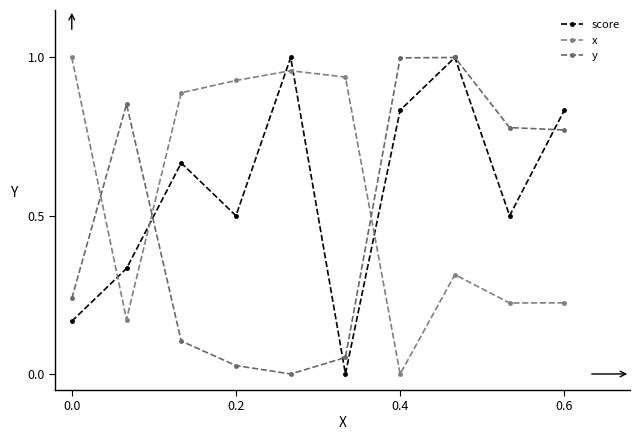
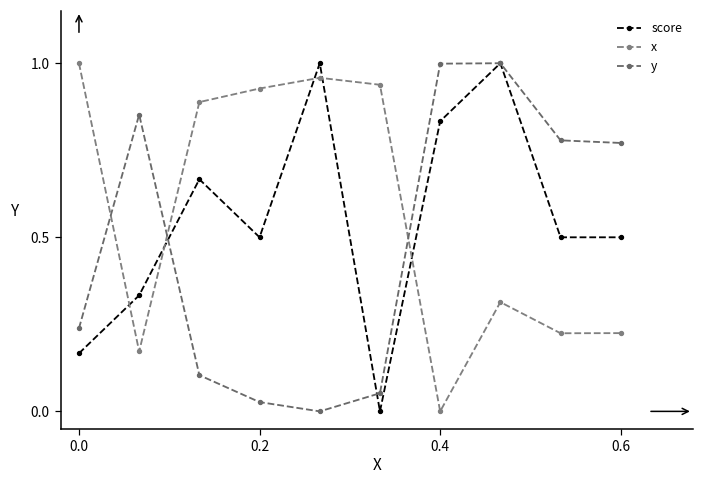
score, 0.6: 0.83 -> 0.50
